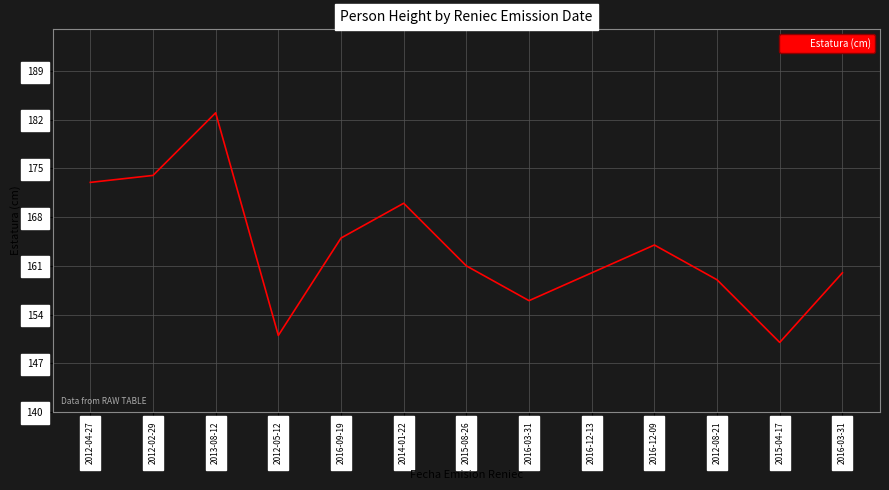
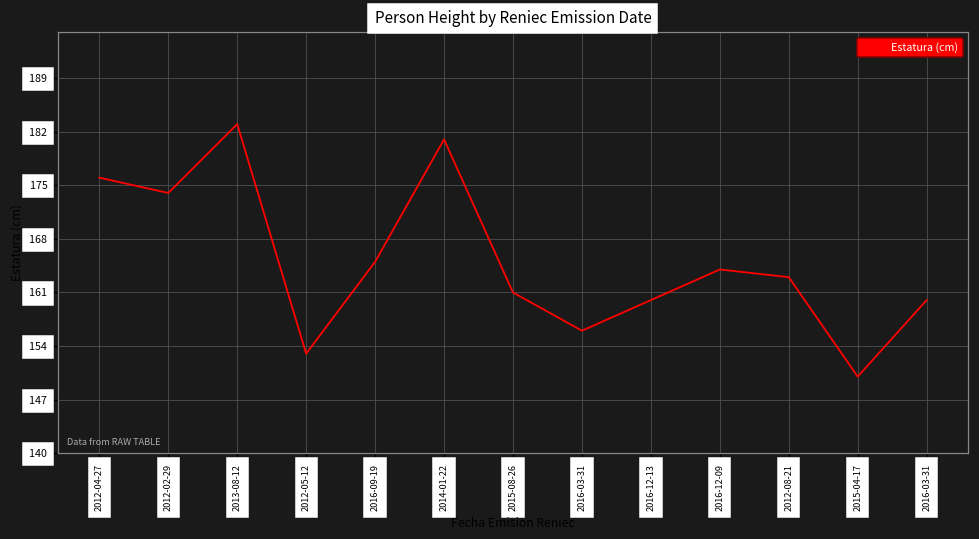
2012-04-27: 173 -> 176
2012-05-12: 151 -> 153
2014-01-22: 170 -> 181
2012-08-21: 159 -> 163
